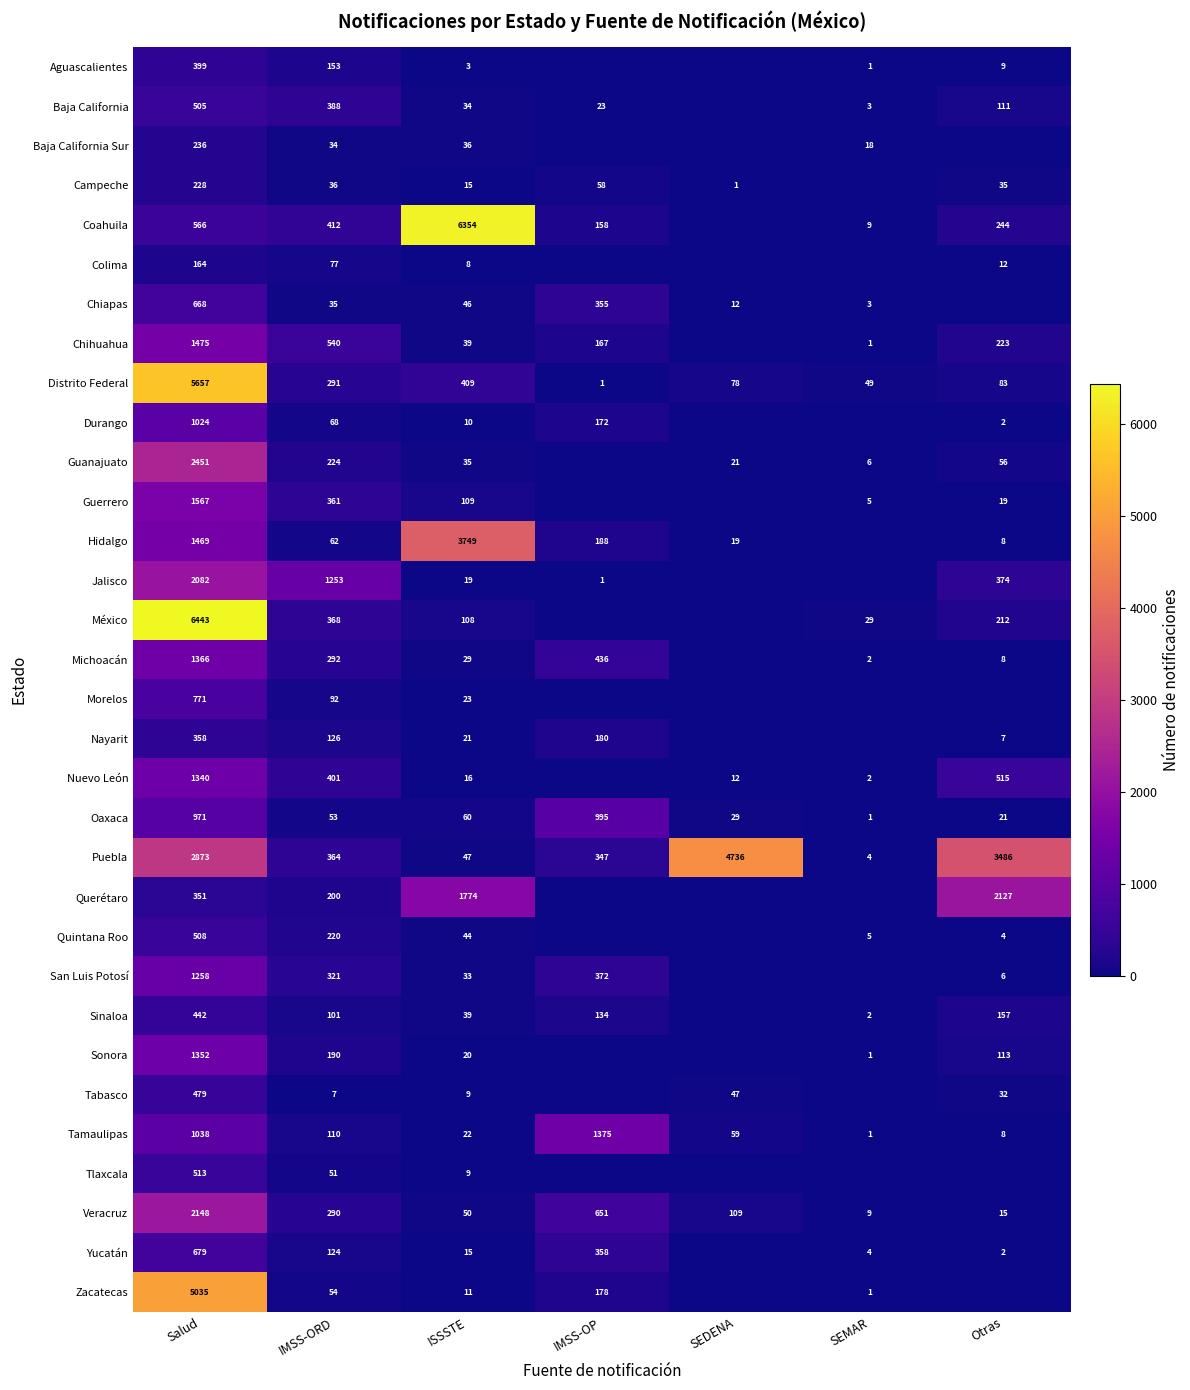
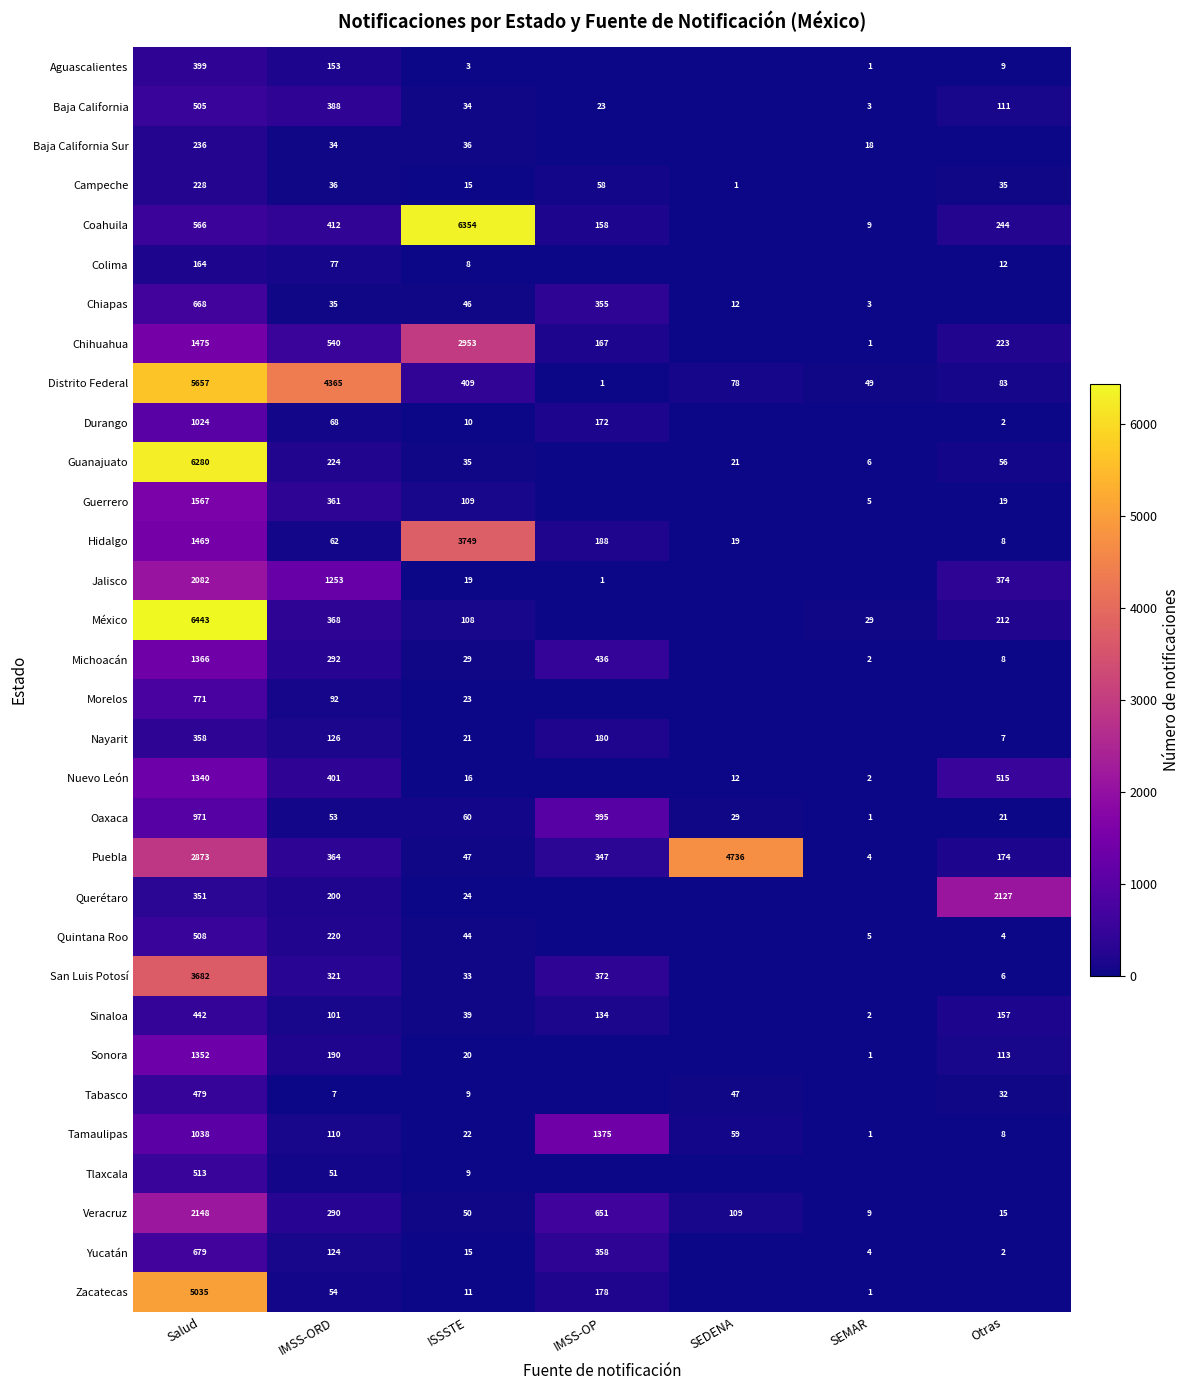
Chihuahua, ISSSTE: 39 -> 2953
Distrito Federal, IMSS-ORD: 291 -> 4365
Guanajuato, Salud: 2451 -> 6280
Puebla, Otras: 3486 -> 174
Querétaro, ISSSTE: 1774 -> 24
San Luis Potosí, Salud: 1258 -> 3682
